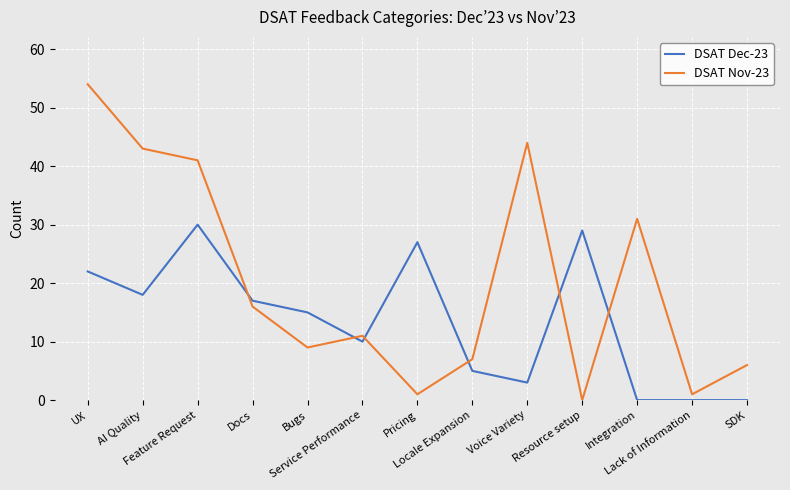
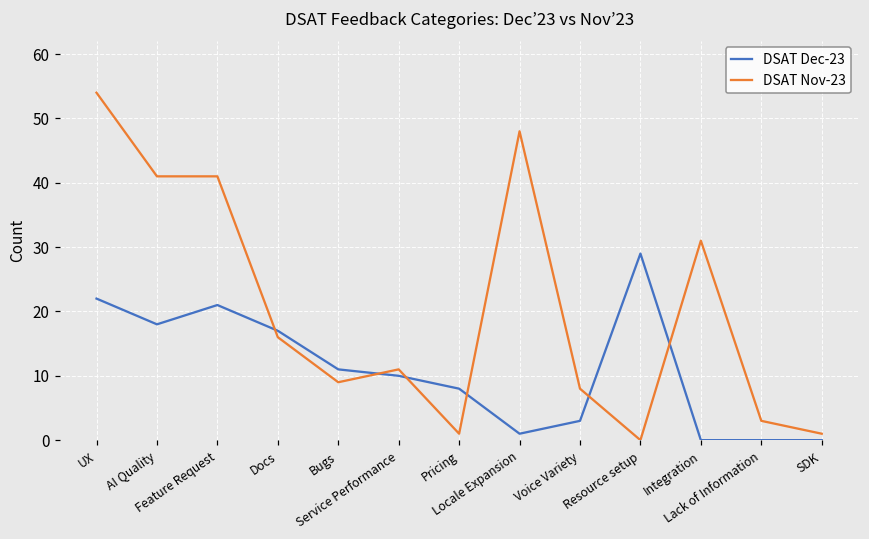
DSAT Nov-23, AI Quality: 43 -> 41
DSAT Dec-23, Feature Request: 30 -> 21
DSAT Dec-23, Bugs: 15 -> 11
DSAT Dec-23, Pricing: 27 -> 8
DSAT Dec-23, Locale Expansion: 5 -> 1
DSAT Nov-23, Locale Expansion: 7 -> 48
DSAT Nov-23, Voice Variety: 44 -> 8
DSAT Nov-23, Lack of Information: 1 -> 3
DSAT Nov-23, SDK: 6 -> 1
